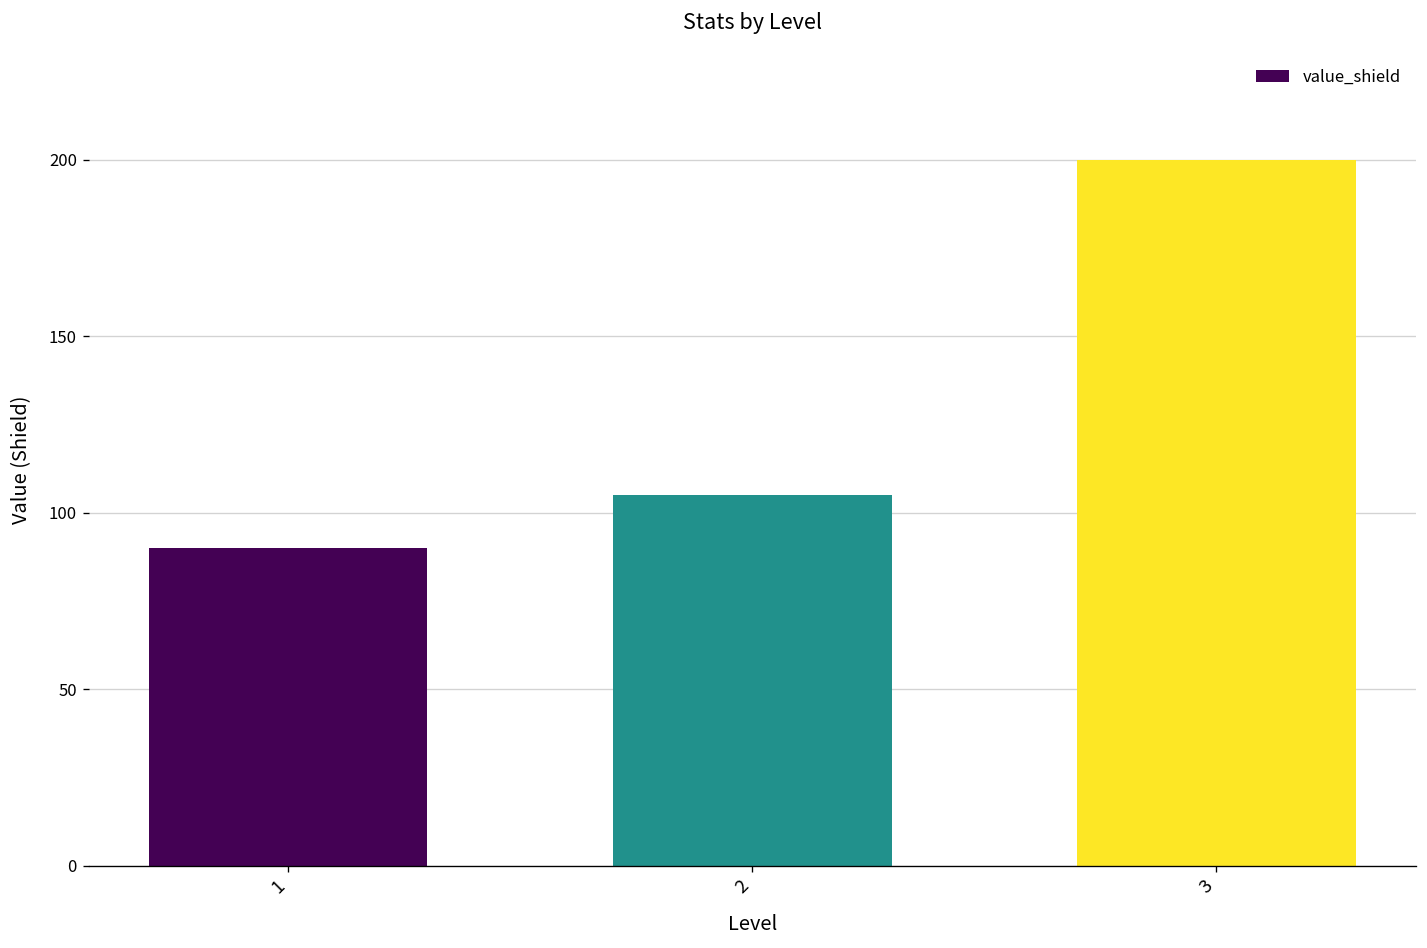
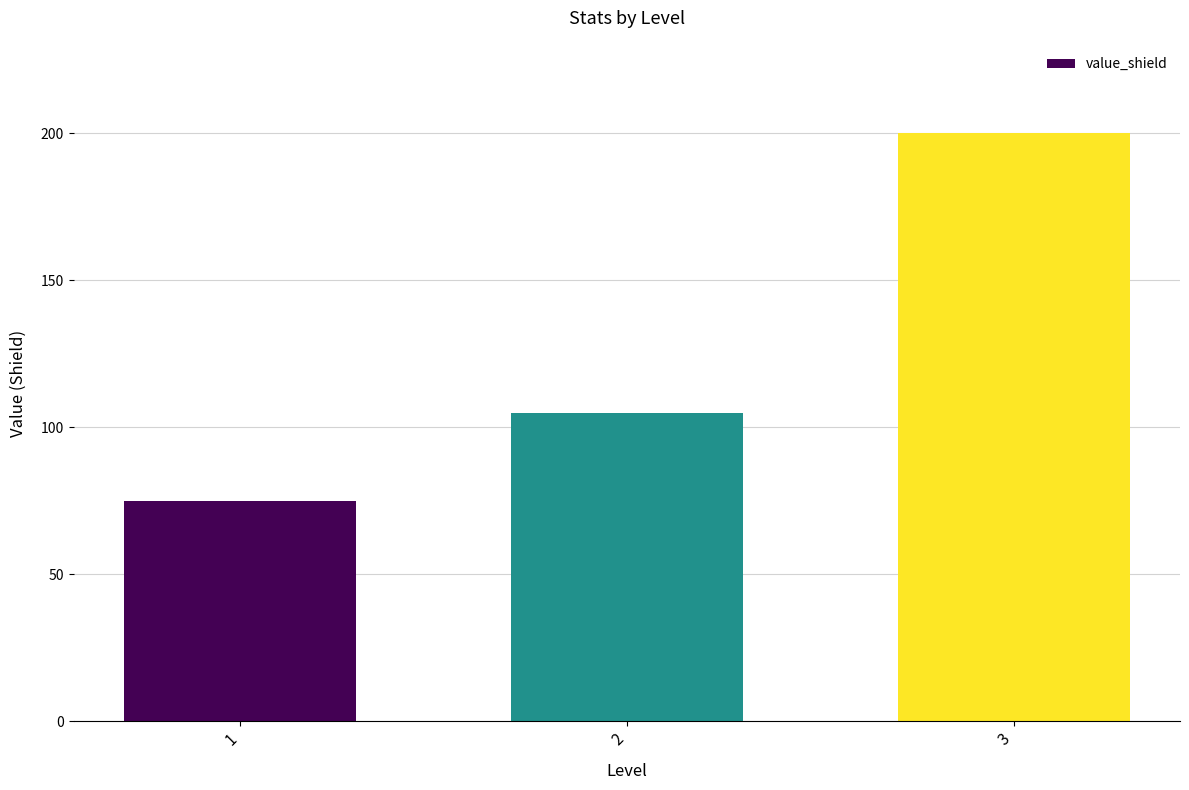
1: 90 -> 75
